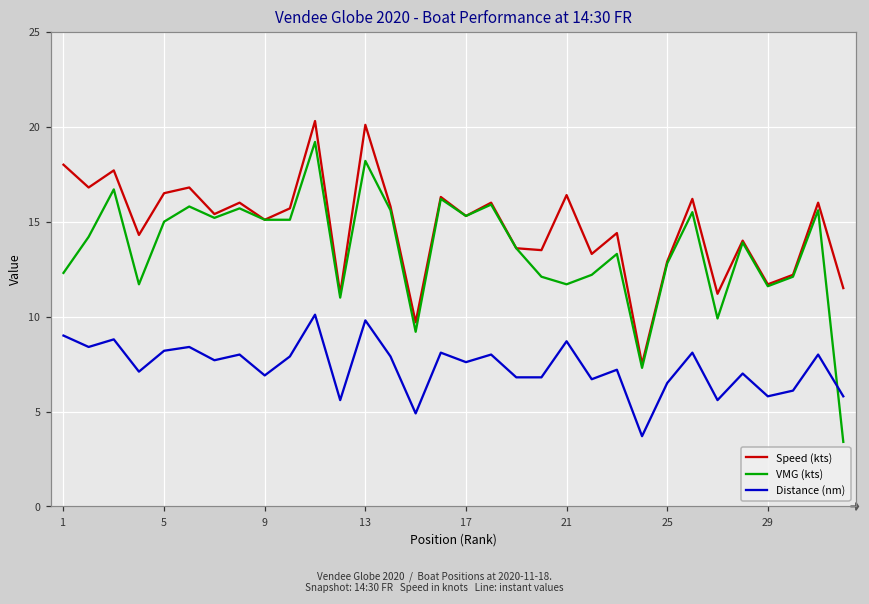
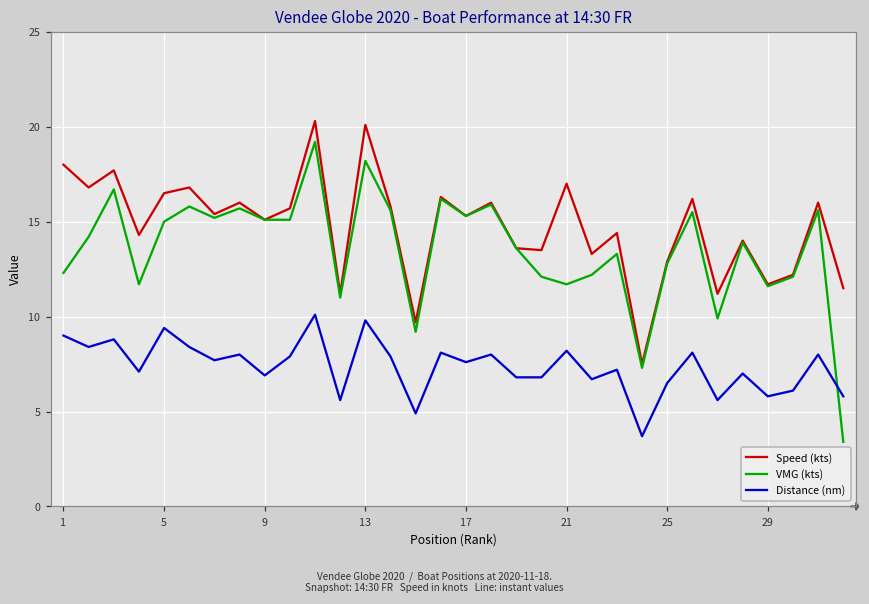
Distance (nm), 5: 8.2 -> 9.4
Speed (kts), 21: 16.4 -> 17.0
Distance (nm), 21: 8.7 -> 8.2
